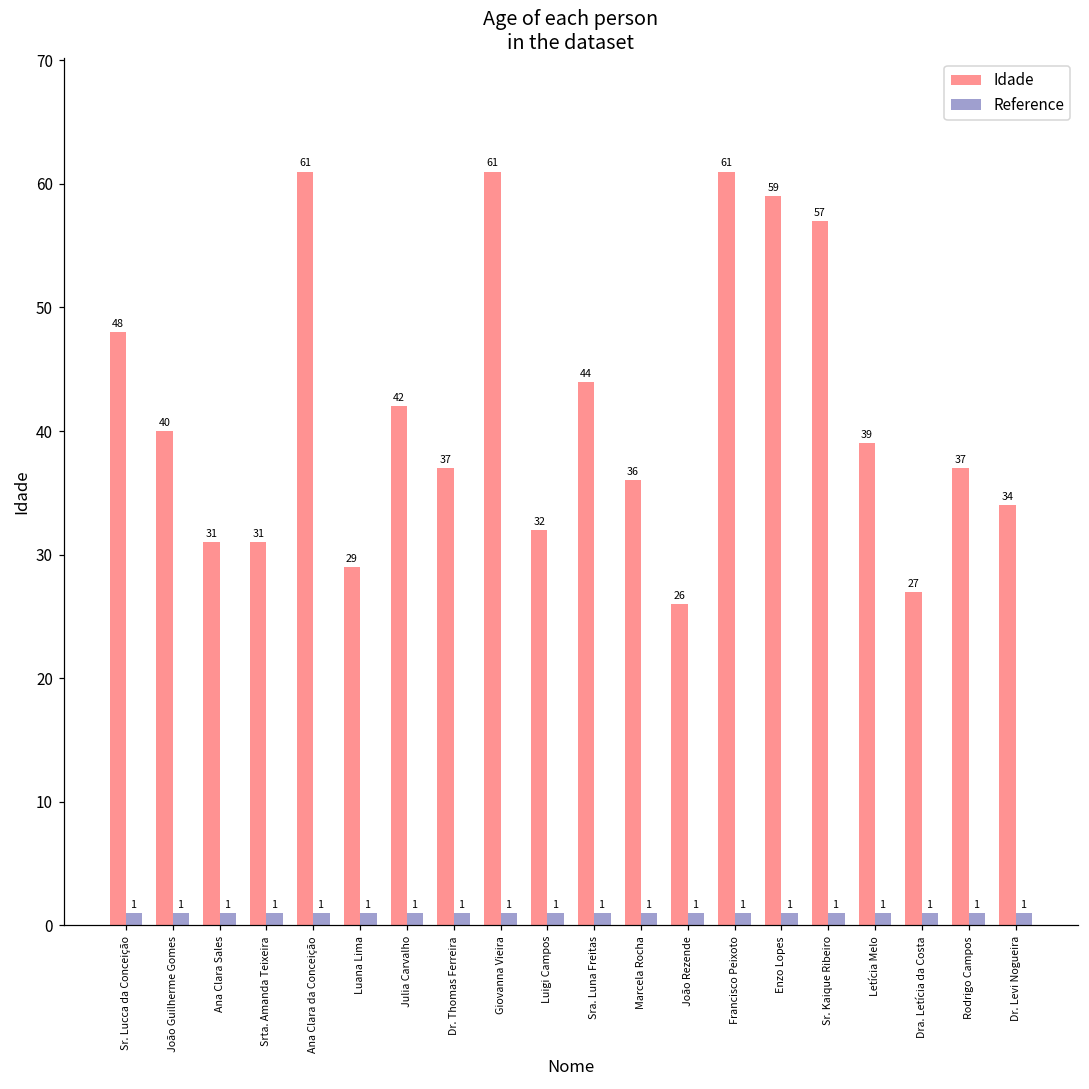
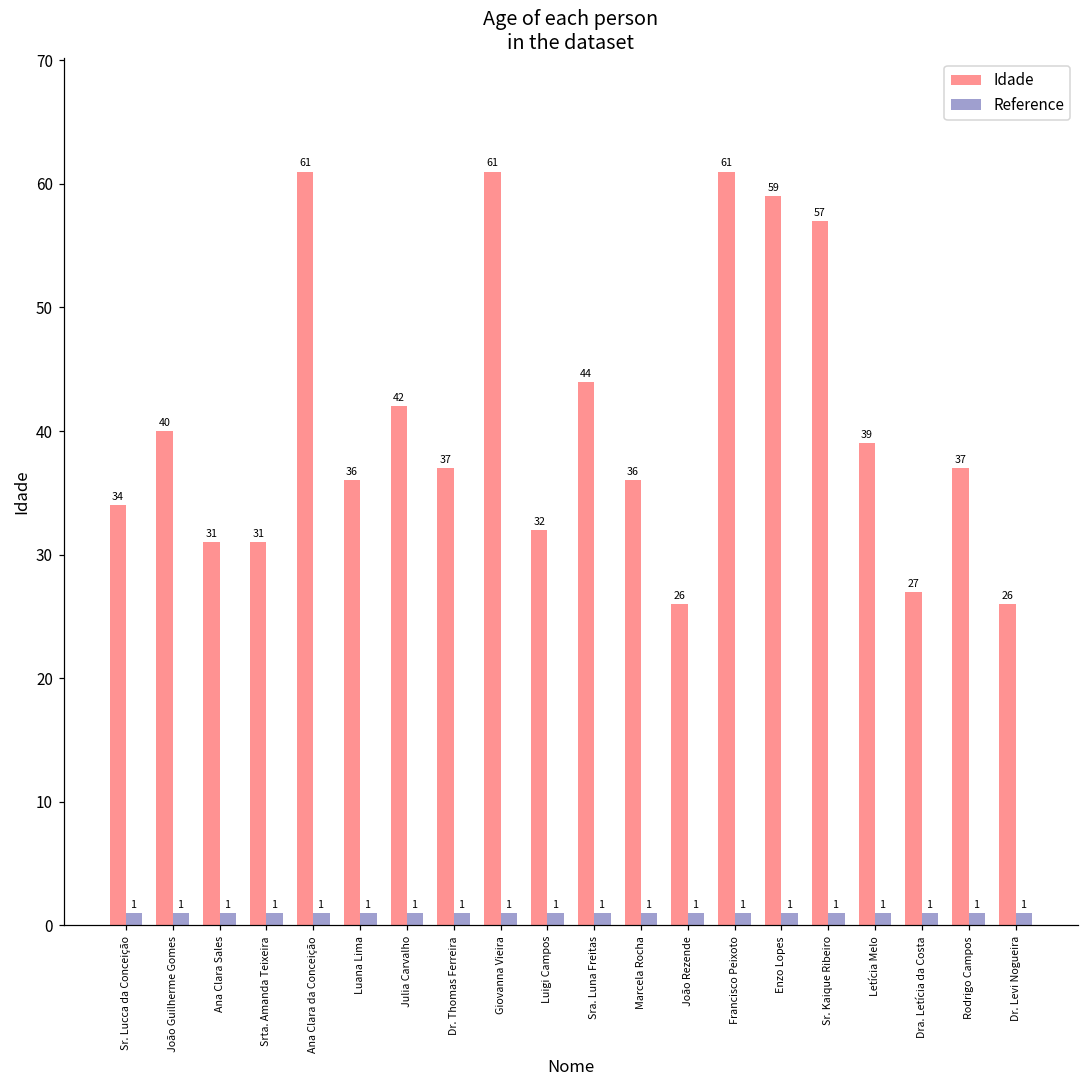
Idade, Sr. Lucca da Conceição: 48 -> 34
Idade, Luana Lima: 29 -> 36
Idade, Dr. Levi Nogueira: 34 -> 26
